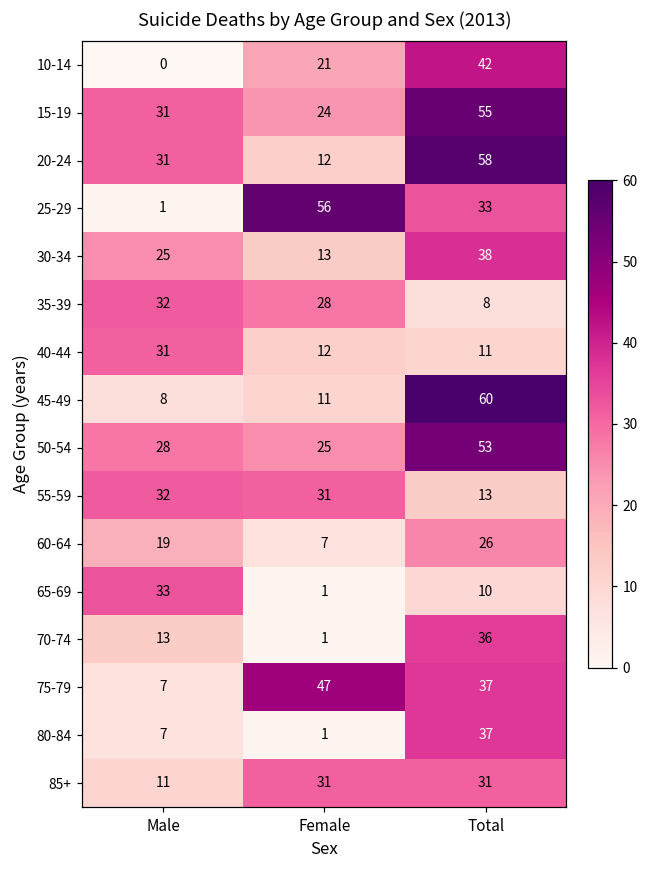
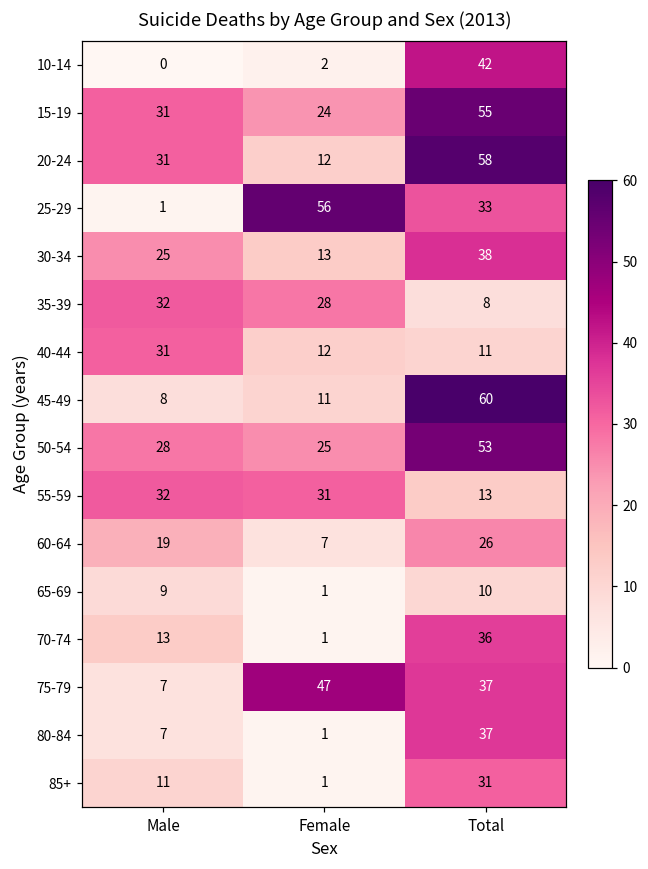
10-14, Female: 21 -> 2
65-69, Male: 33 -> 9
85+, Female: 31 -> 1
